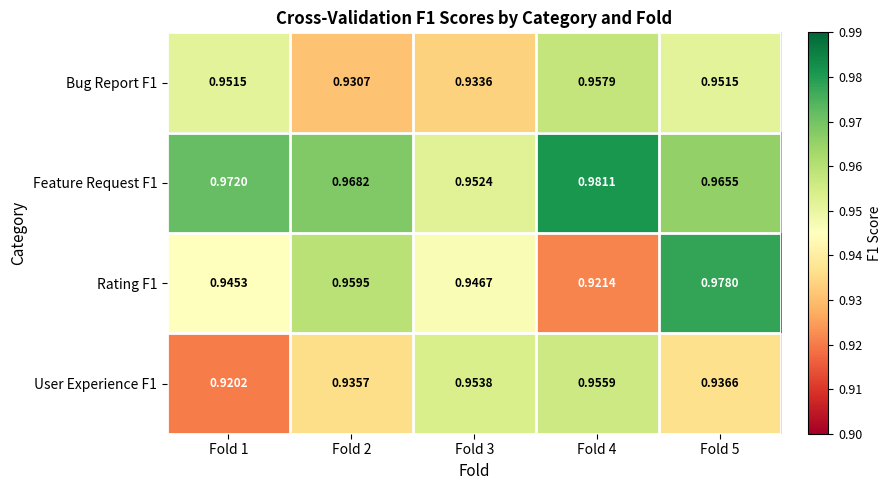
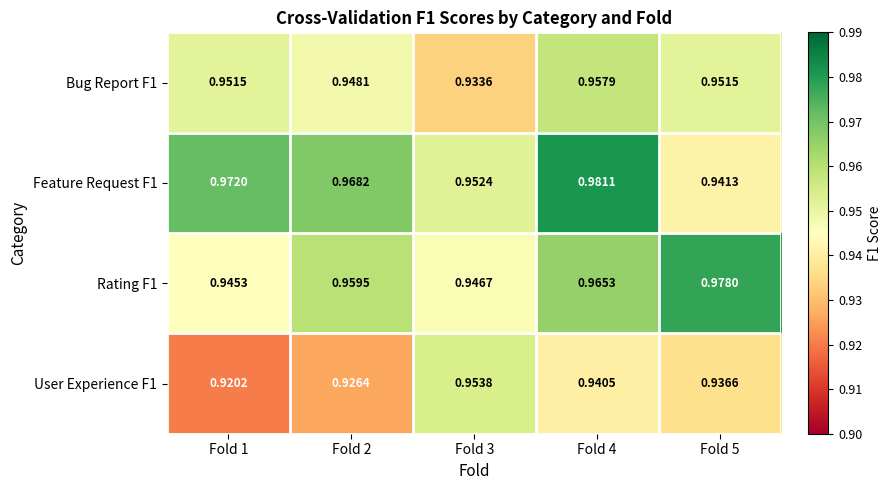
Bug Report F1, Fold 2: 0.9307 -> 0.9481
Feature Request F1, Fold 5: 0.9655 -> 0.9413
Rating F1, Fold 4: 0.9214 -> 0.9653
User Experience F1, Fold 2: 0.9357 -> 0.9264
User Experience F1, Fold 4: 0.9559 -> 0.9405
